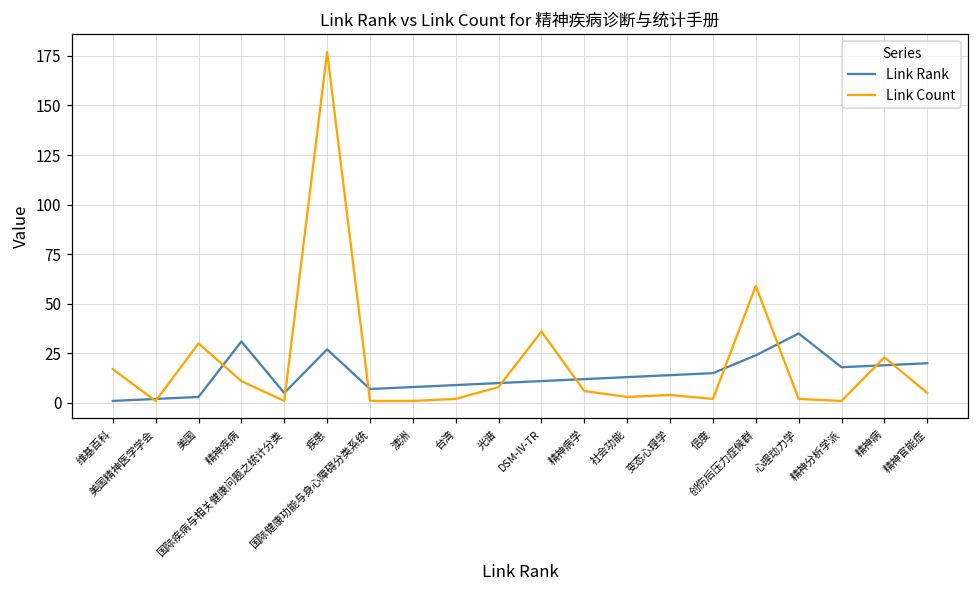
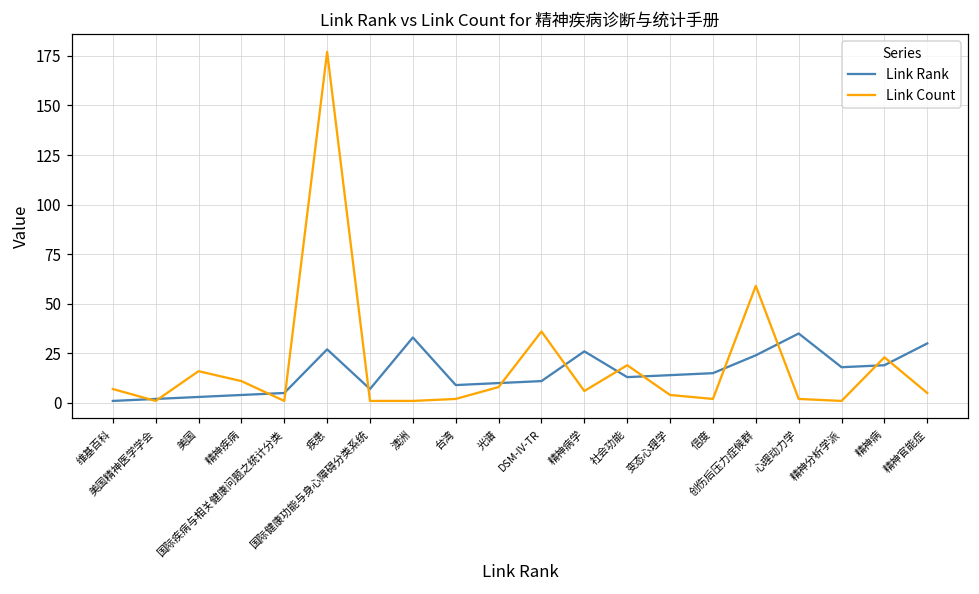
Link Count, 维基百科: 17 -> 7
Link Count, 美国: 30 -> 16
Link Rank, 精神疾病: 31 -> 4
Link Rank, 澳洲: 8 -> 33
Link Rank, 精神病学: 12 -> 26
Link Count, 社会功能: 3 -> 19
Link Rank, 精神官能症: 20 -> 30
